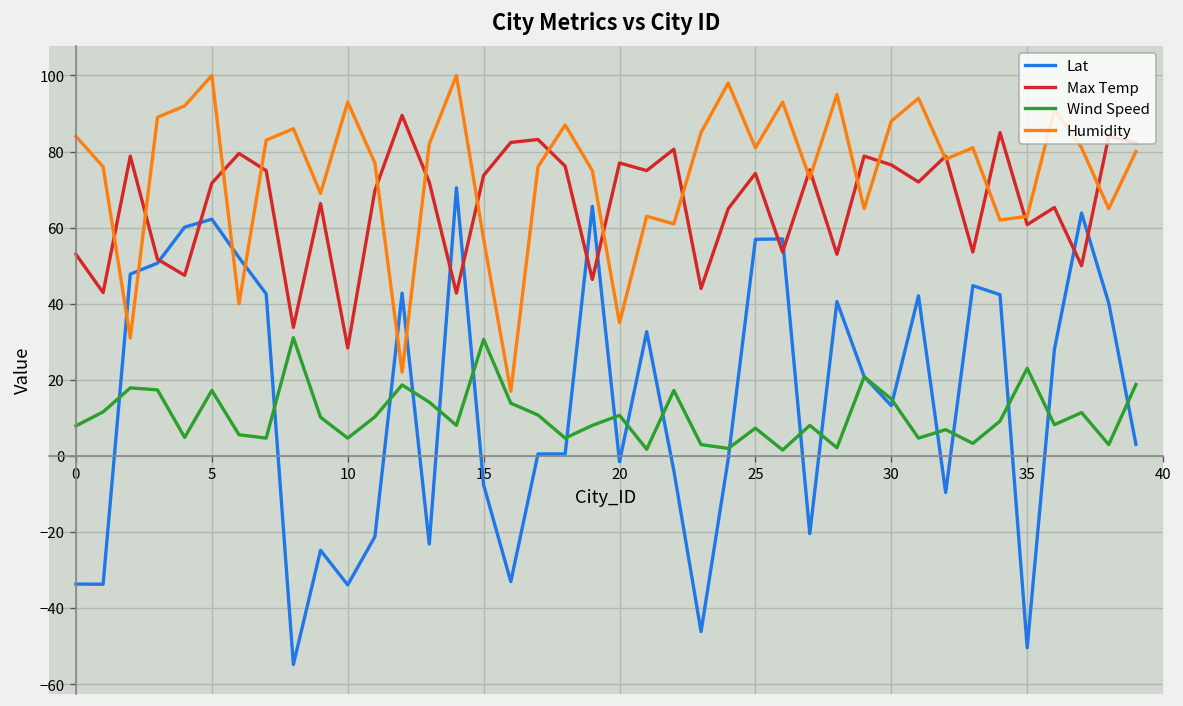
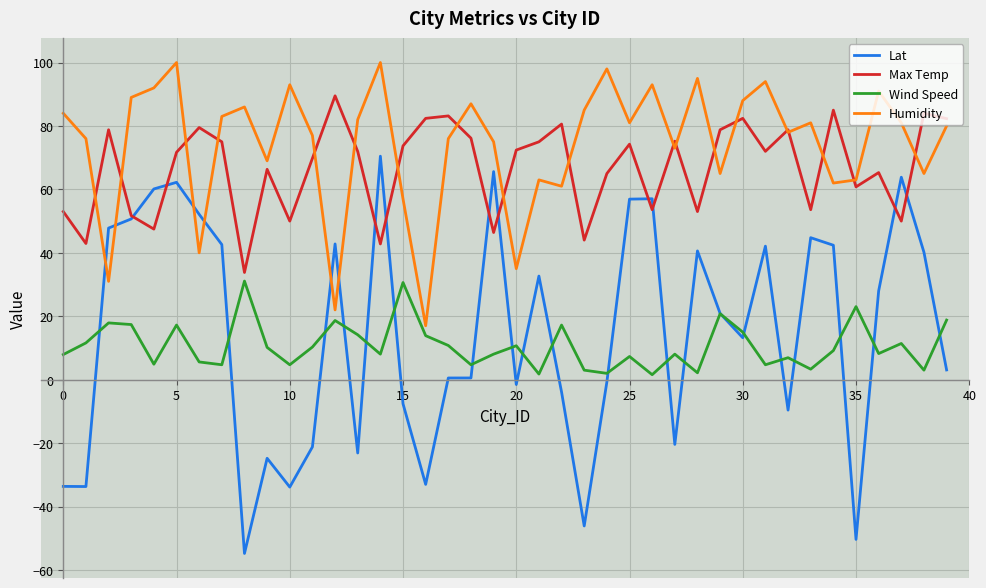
Max Temp, 10: 28 -> 50
Max Temp, 20: 77 -> 72
Max Temp, 30: 77 -> 82
